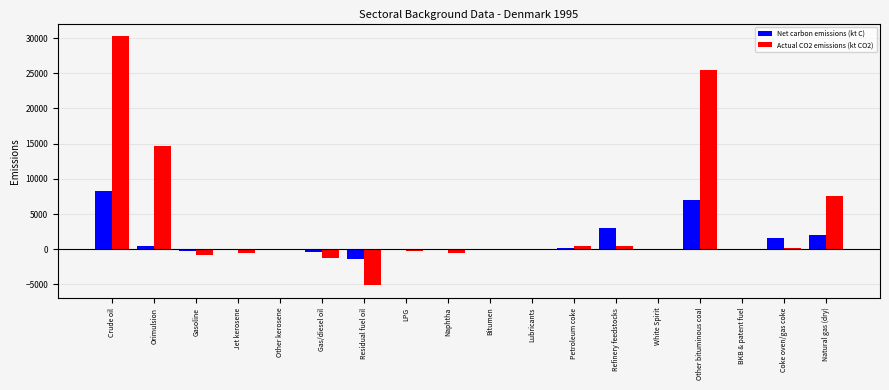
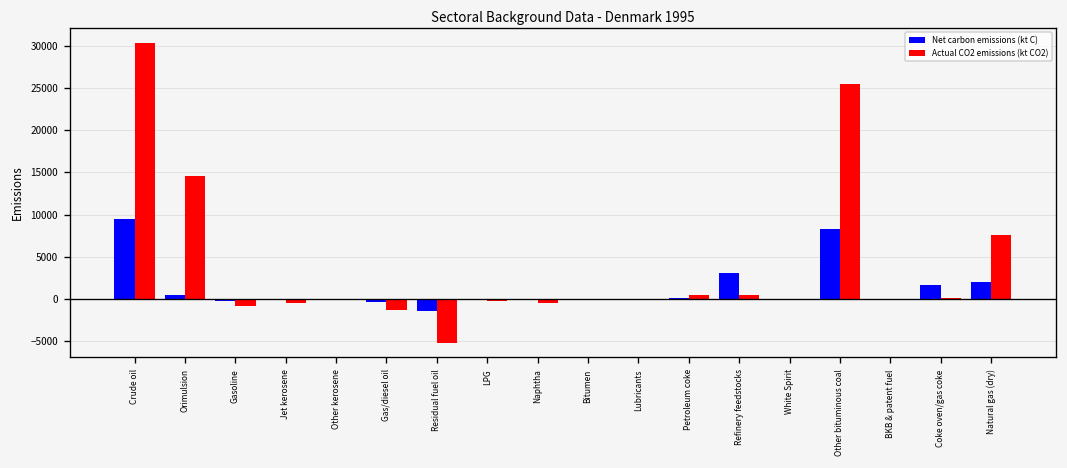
Net carbon emissions (kt C), Crude oil: 8000 -> 10000
Net carbon emissions (kt C), Other bituminous coal: 7000 -> 8000
